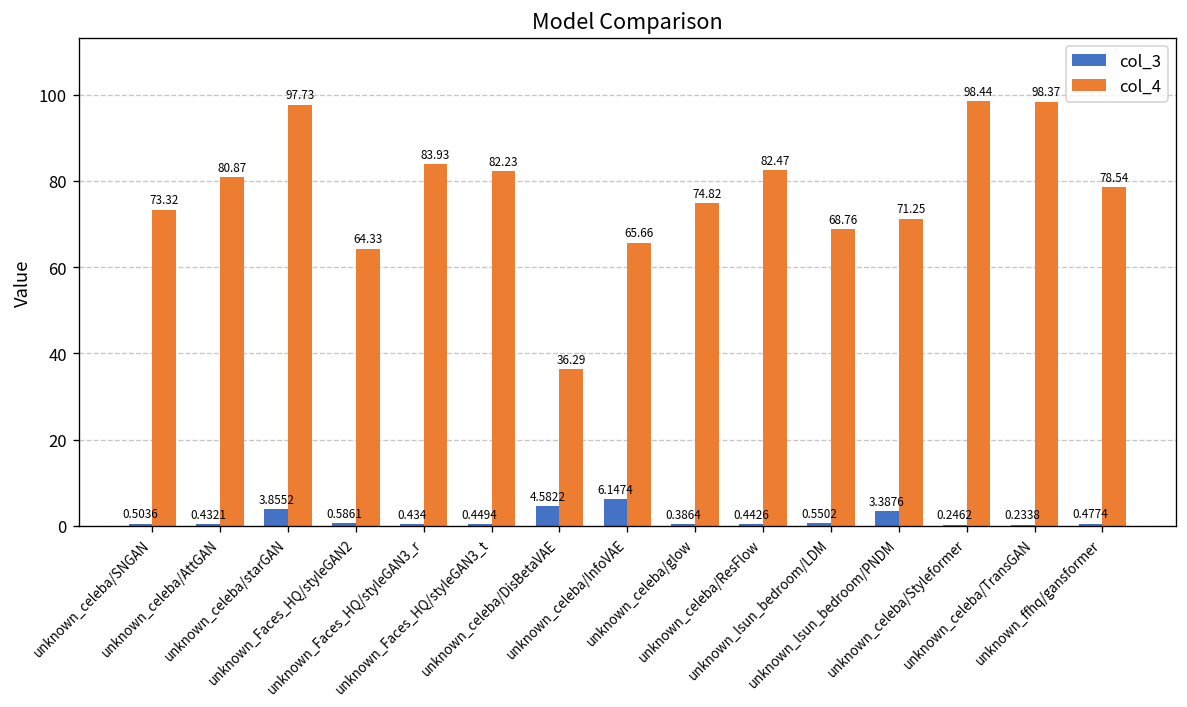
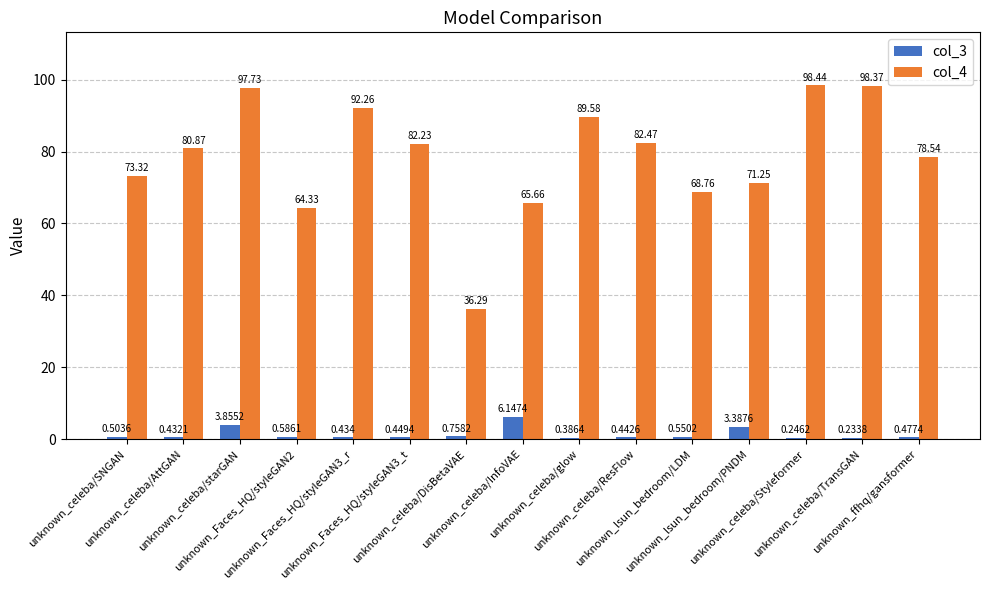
col_4, unknown_Faces_HQ/styleGAN3_r: 83.93 -> 92.26
col_3, unknown_celeba/DisBetaVAE: 4.5822 -> 0.7582
col_4, unknown_celeba/glow: 74.82 -> 89.58
